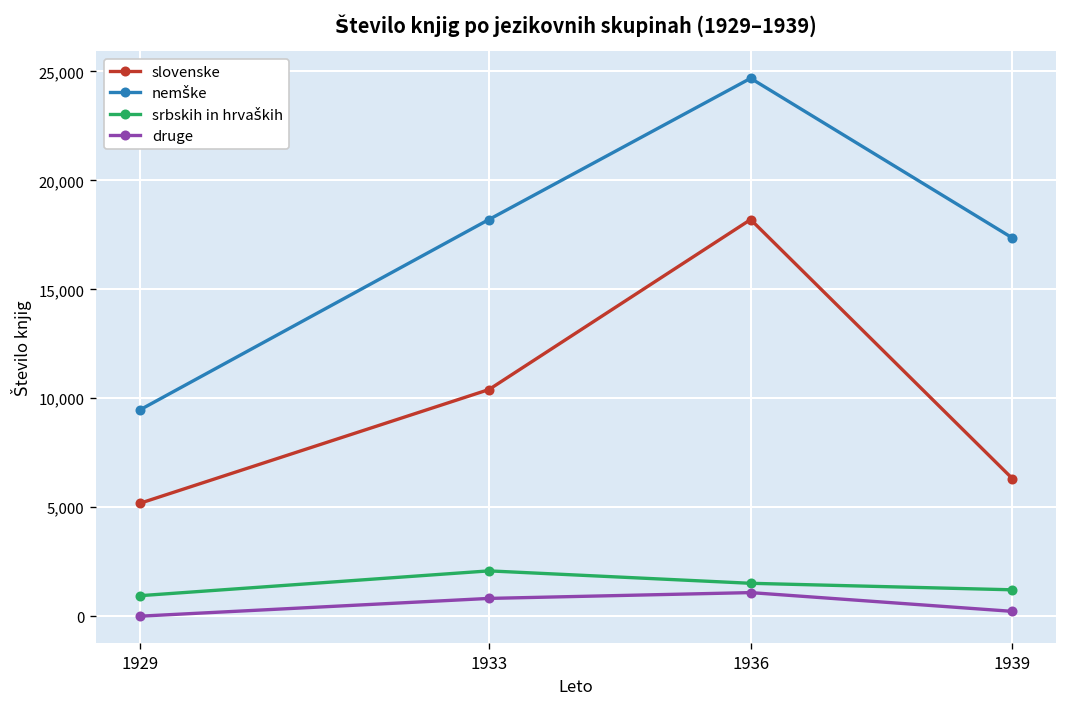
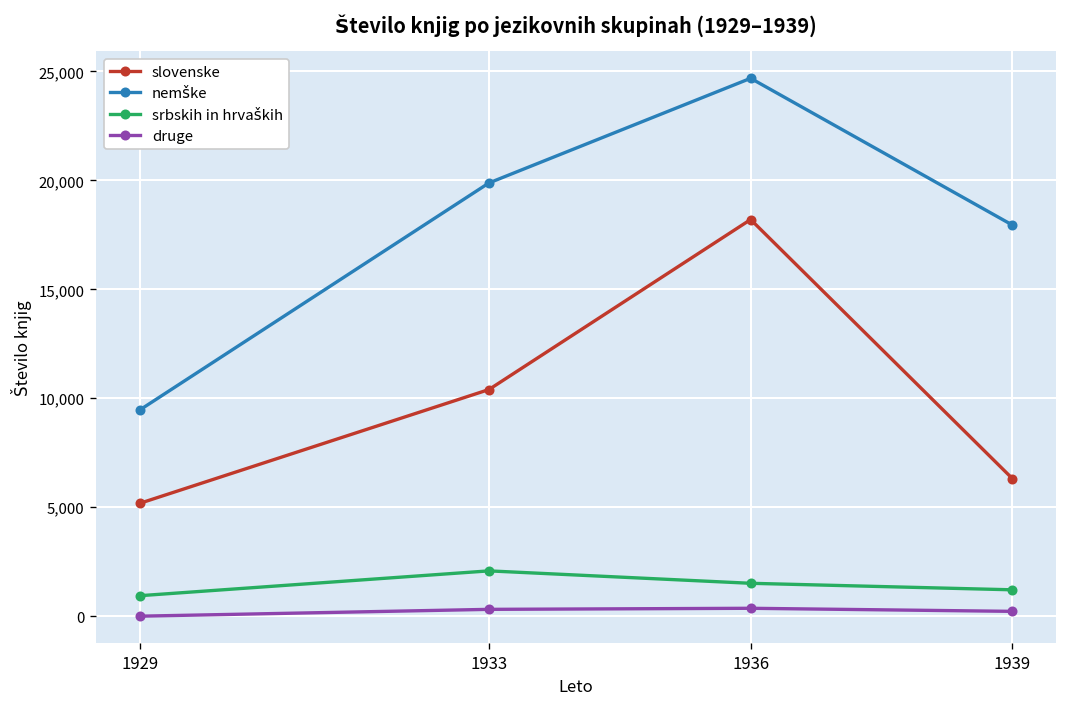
nemške, 1933: 18,200 -> 19,900
druge, 1933: 800 -> 300
druge, 1936: 1,100 -> 400
nemške, 1939: 17,400 -> 18,000
